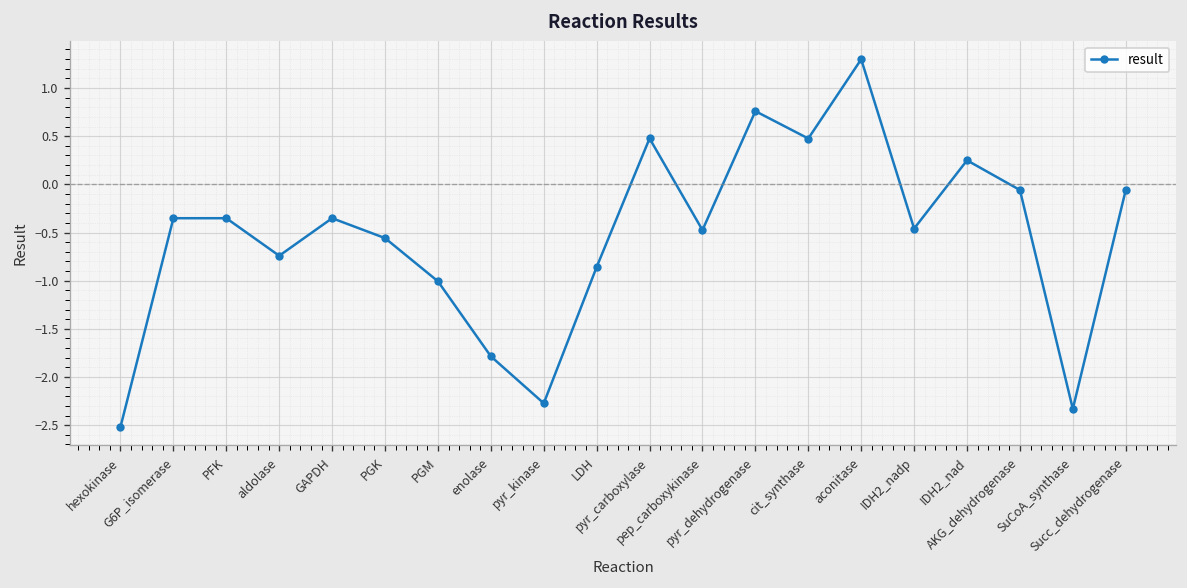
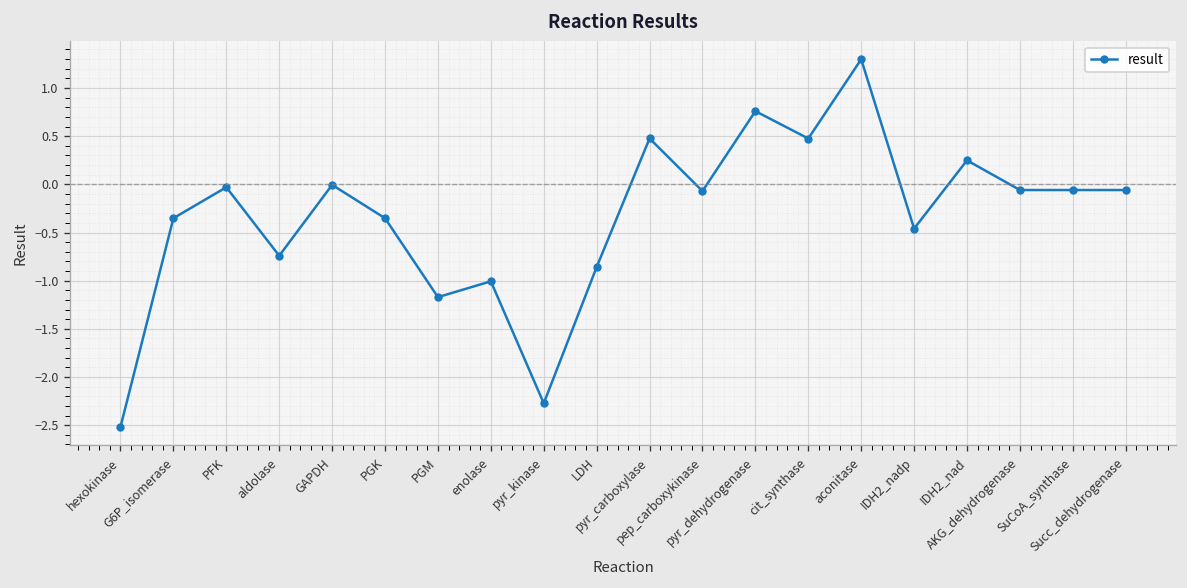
PFK: -0.4 -> 0.0
GAPDH: -0.4 -> 0.0
PGK: -0.6 -> -0.4
PGM: -1.0 -> -1.2
enolase: -1.8 -> -1.0
pep_carboxykinase: -0.5 -> -0.1
SuCoA_synthase: -2.3 -> -0.1
